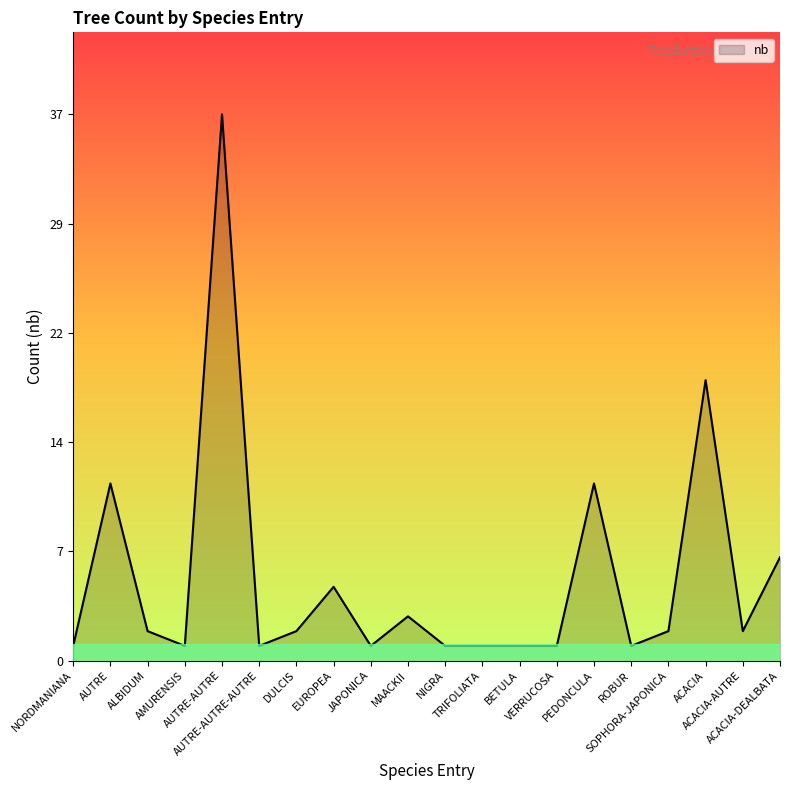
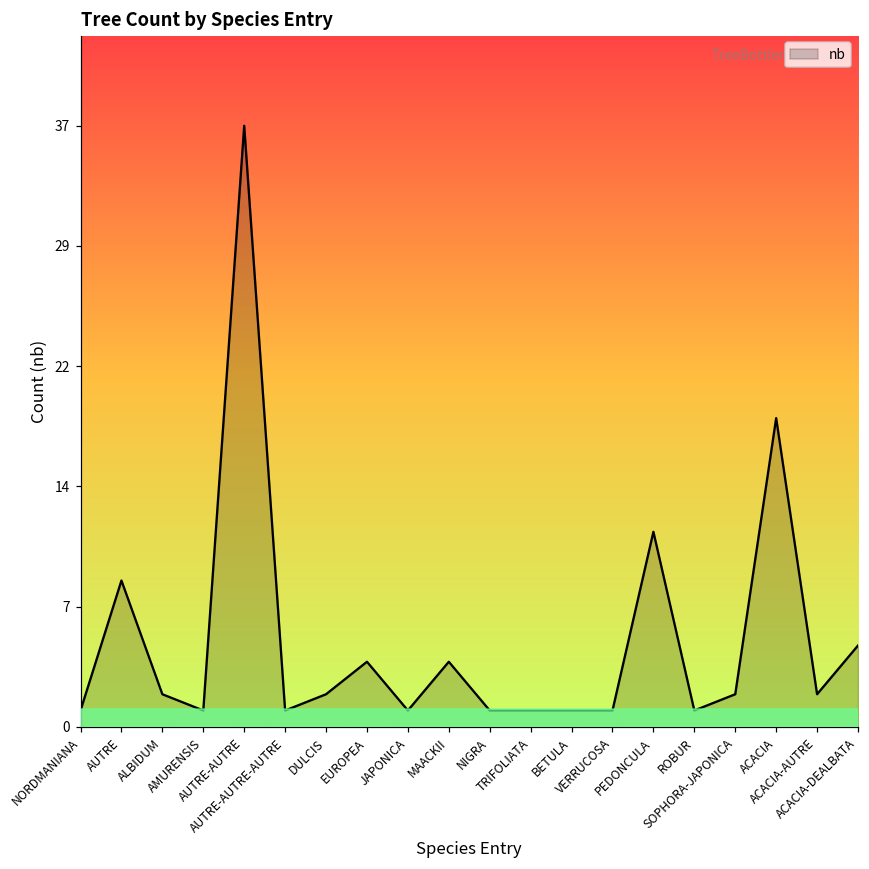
AUTRE: 12 -> 9
EUROPEA: 5 -> 4
MAACKII: 3 -> 4
ACACIA-DEALBATA: 7 -> 5
